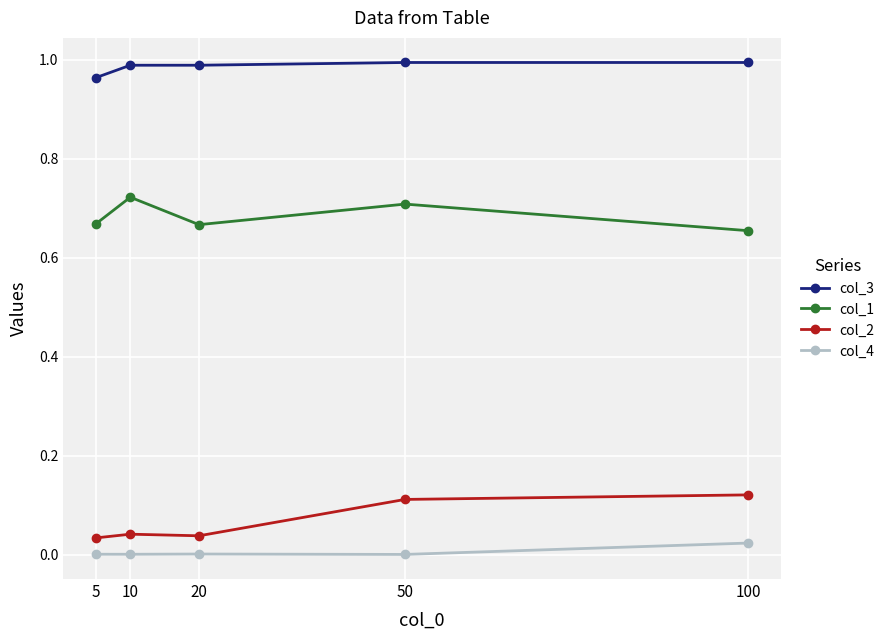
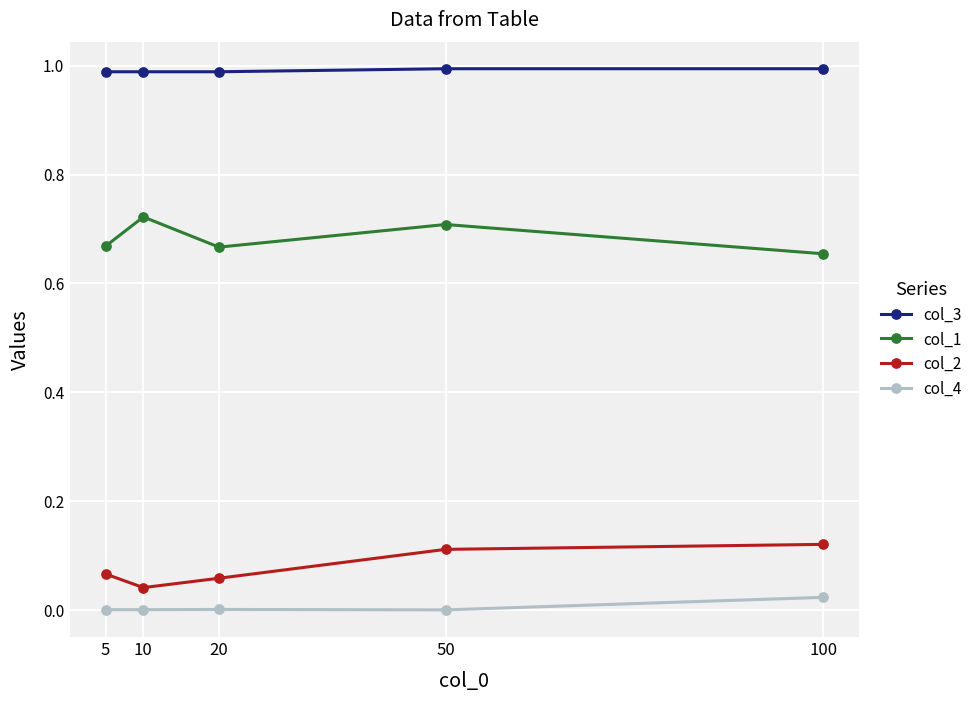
col_3, 5: 0.96 -> 0.99
col_2, 5: 0.03 -> 0.07
col_2, 20: 0.04 -> 0.06
